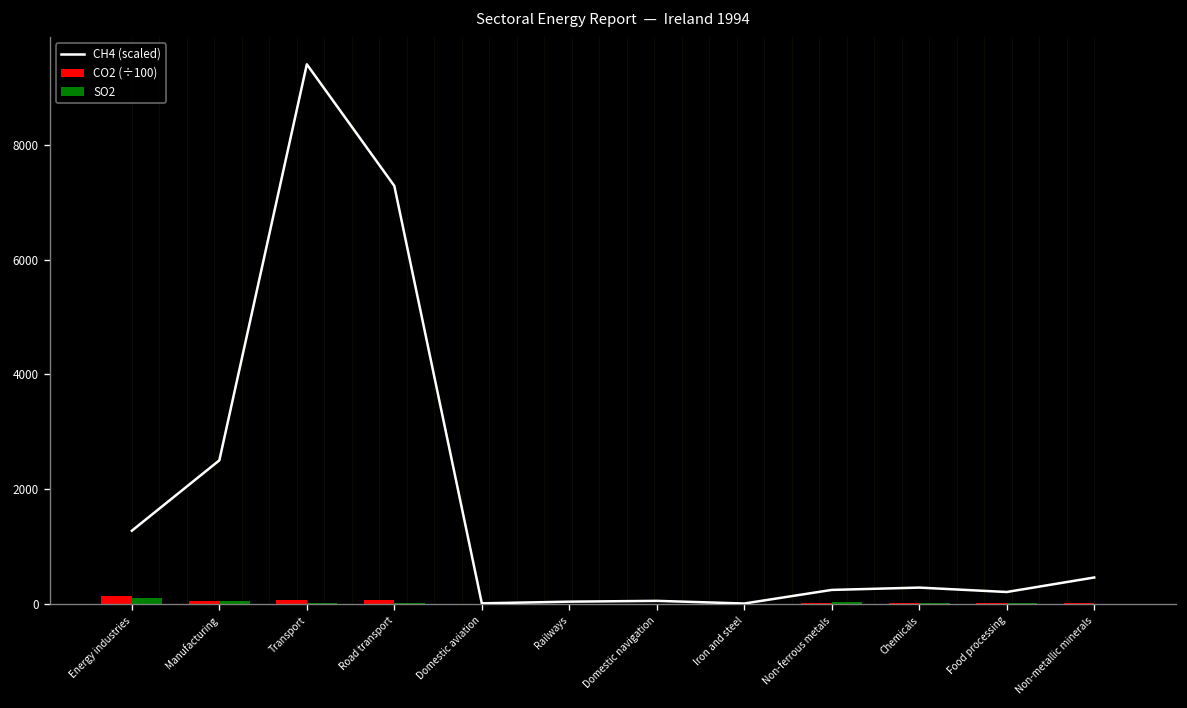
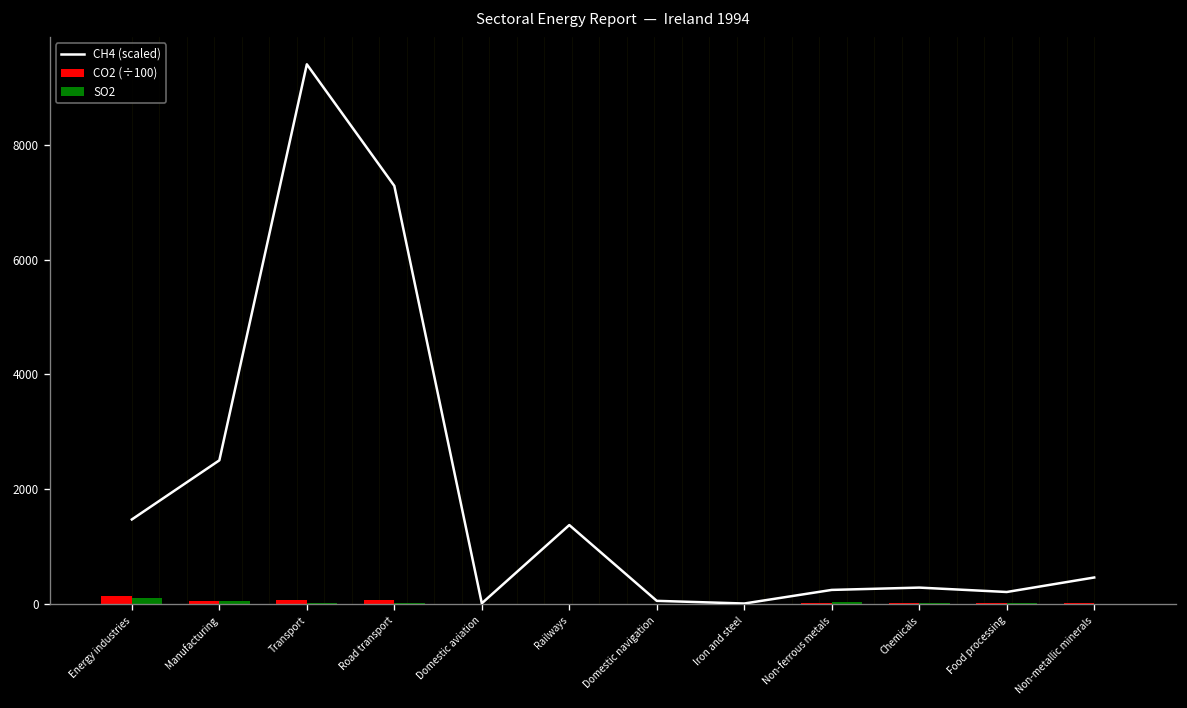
CH4 (scaled), Energy industries: 1300 -> 1500
CH4 (scaled), Railways: 0 -> 1400
